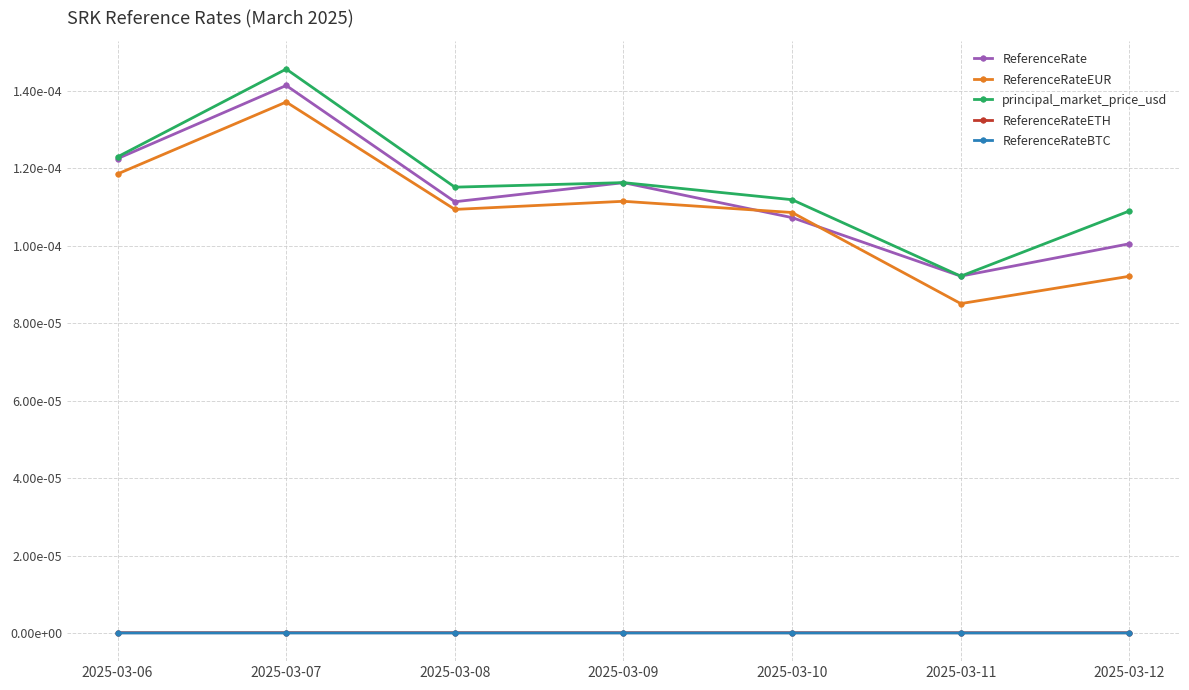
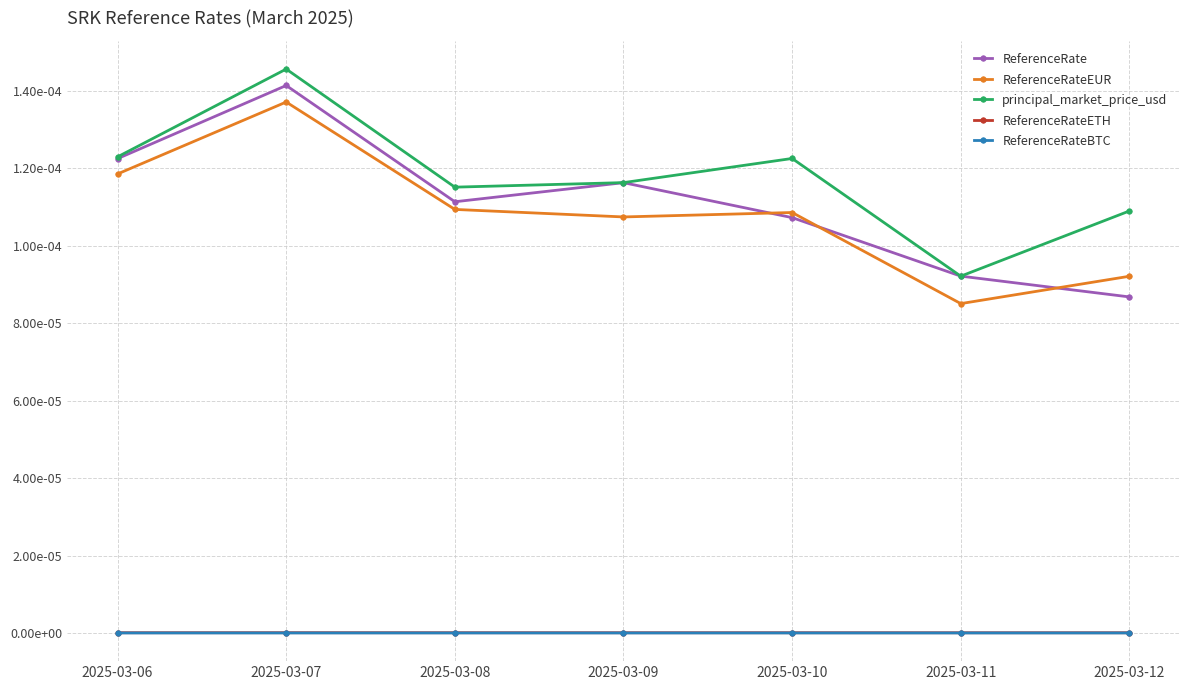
ReferenceRateEUR, 2025-03-09: 0.000111 -> 0.000107
principal_market_price_usd, 2025-03-10: 0.000112 -> 0.000123
ReferenceRate, 2025-03-12: 0.000101 -> 0.000087
